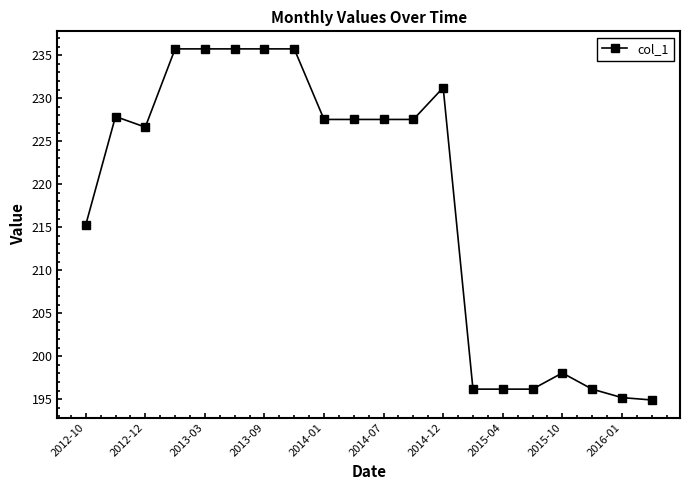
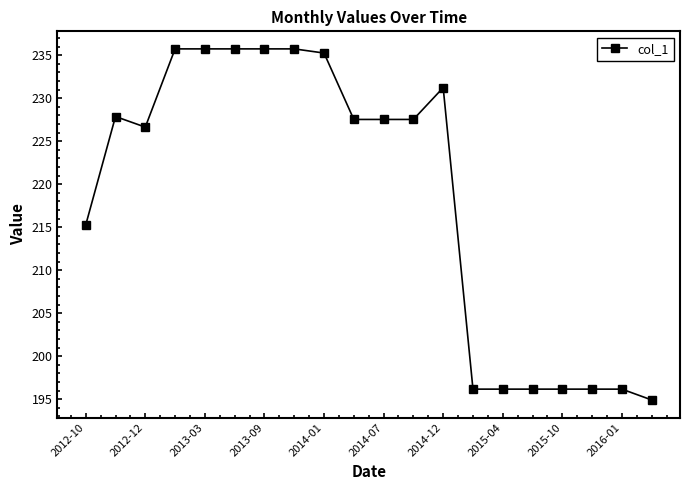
2014-01: 228 -> 235
2015-10: 198 -> 196
2016-01: 195 -> 196
